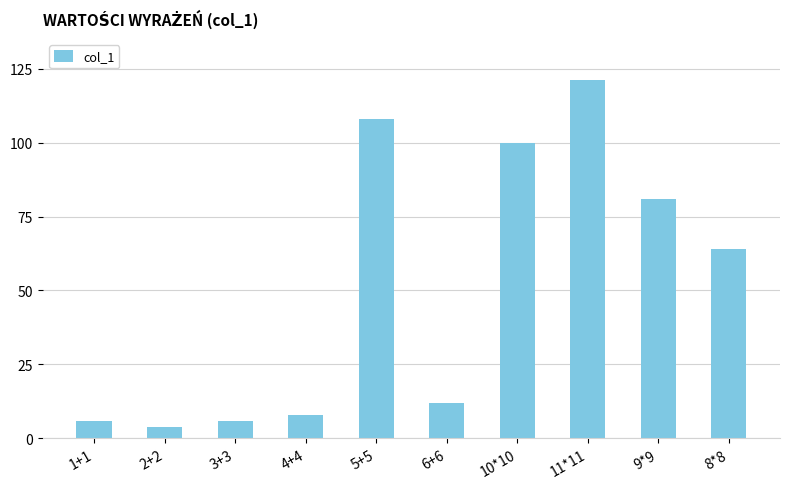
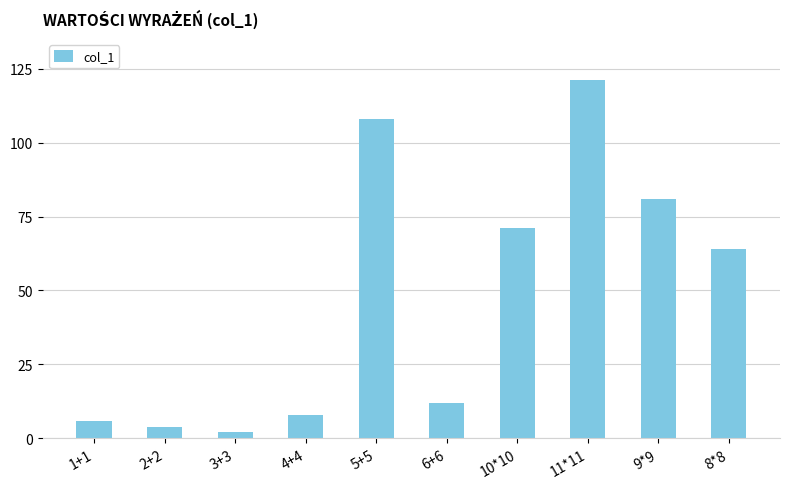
3+3: 6 -> 2
10*10: 100 -> 71
